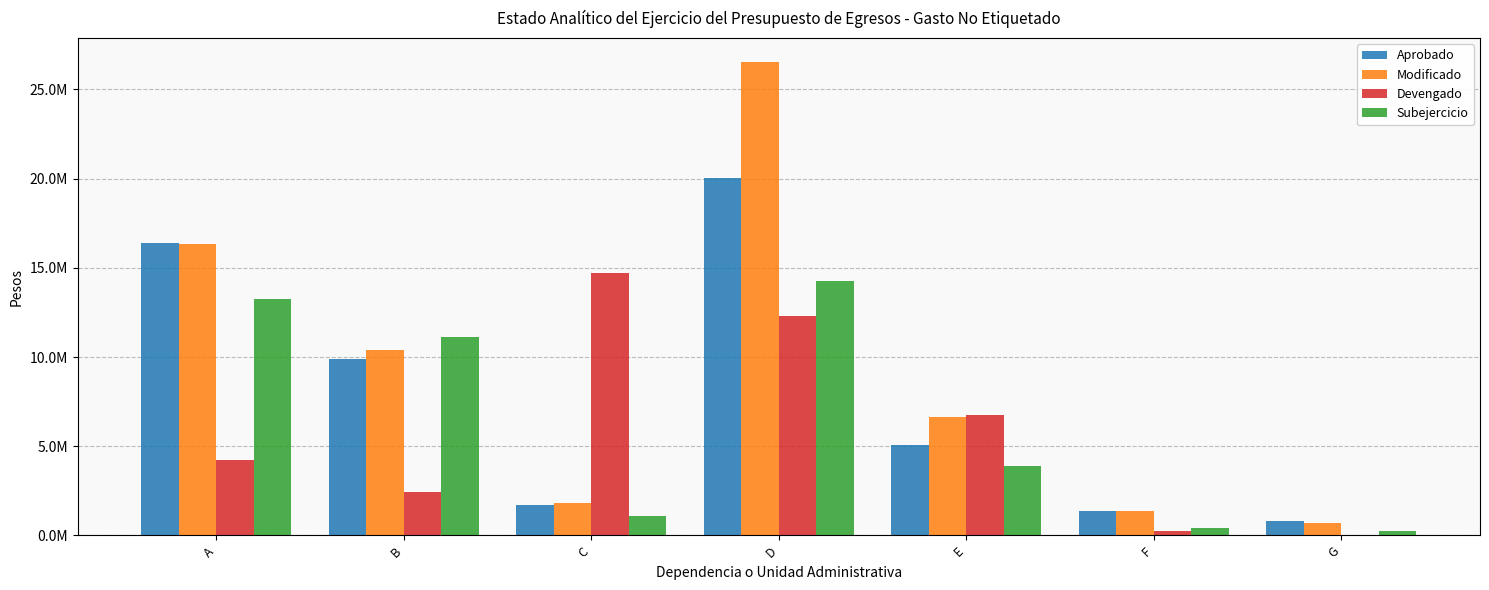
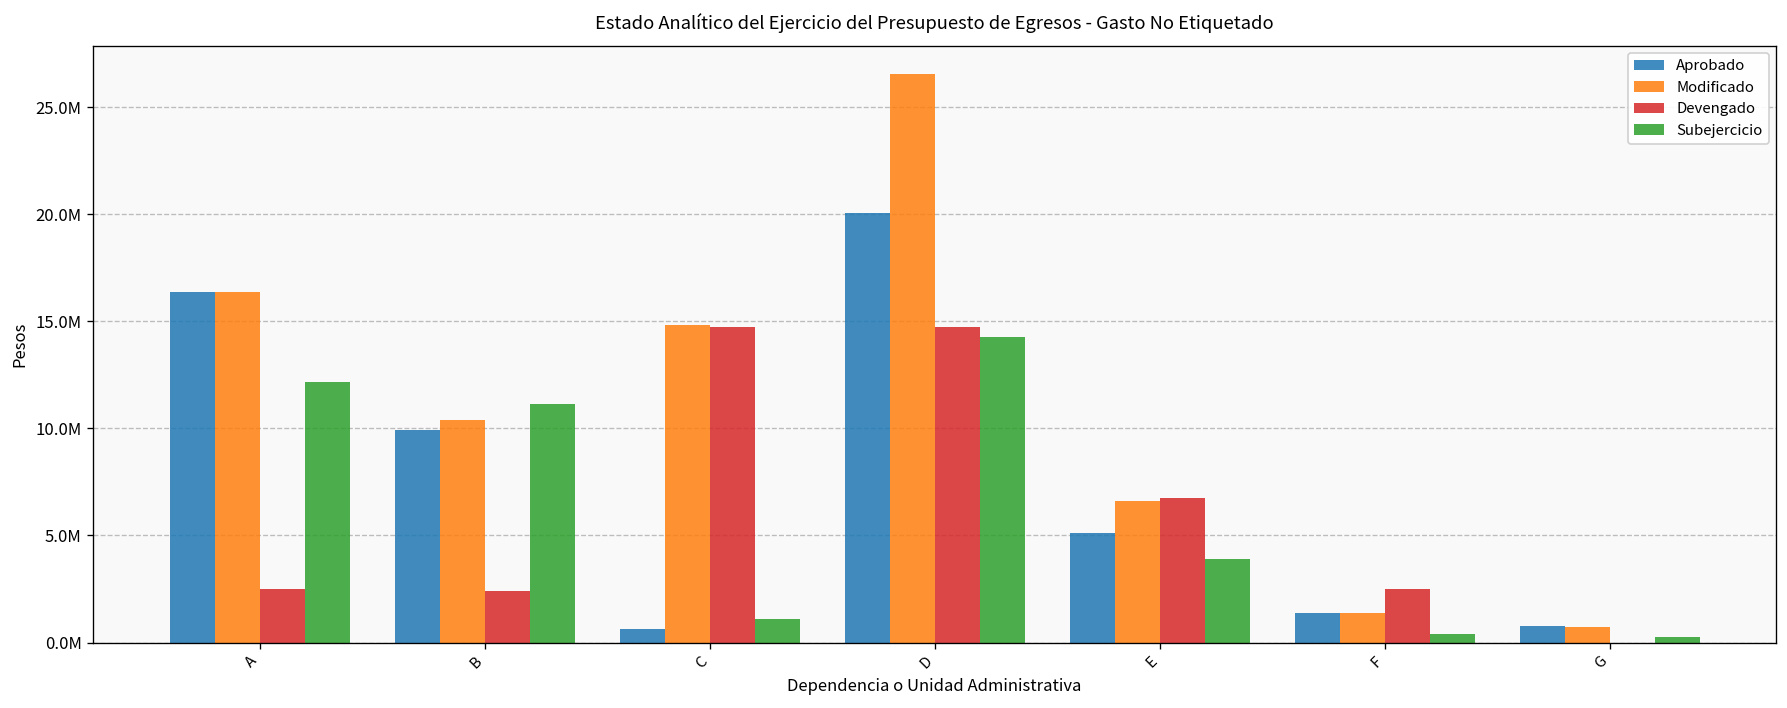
Devengado, A: 4200000 -> 2500000
Subejercicio, A: 13200000 -> 12200000
Aprobado, C: 1700000 -> 600000
Modificado, C: 1800000 -> 14900000
Devengado, D: 12300000 -> 14800000
Devengado, F: 300000 -> 2500000
